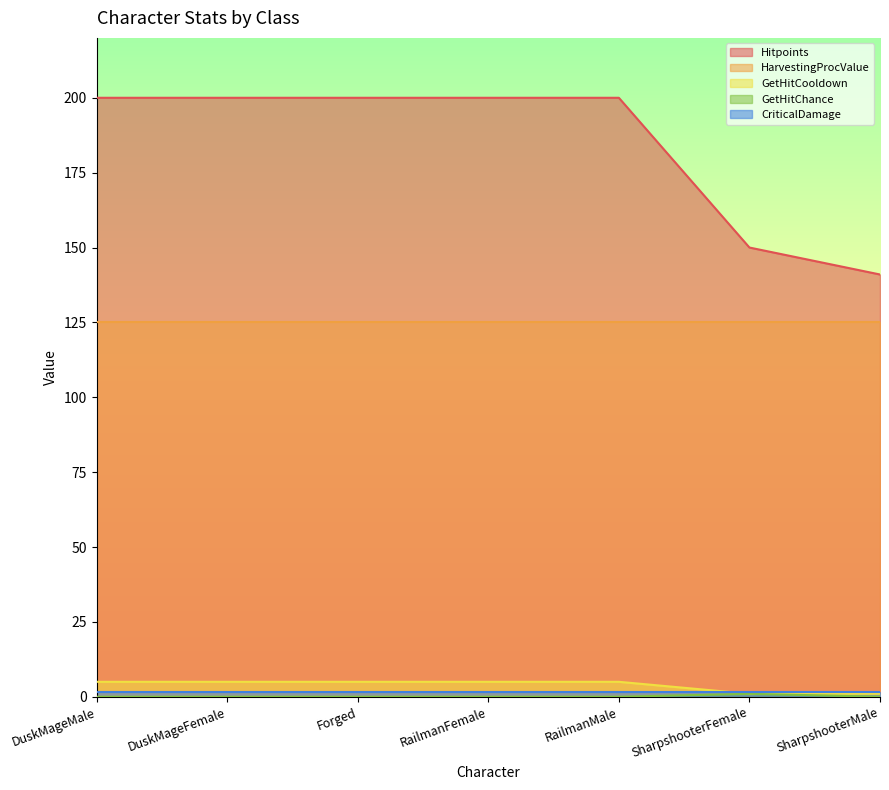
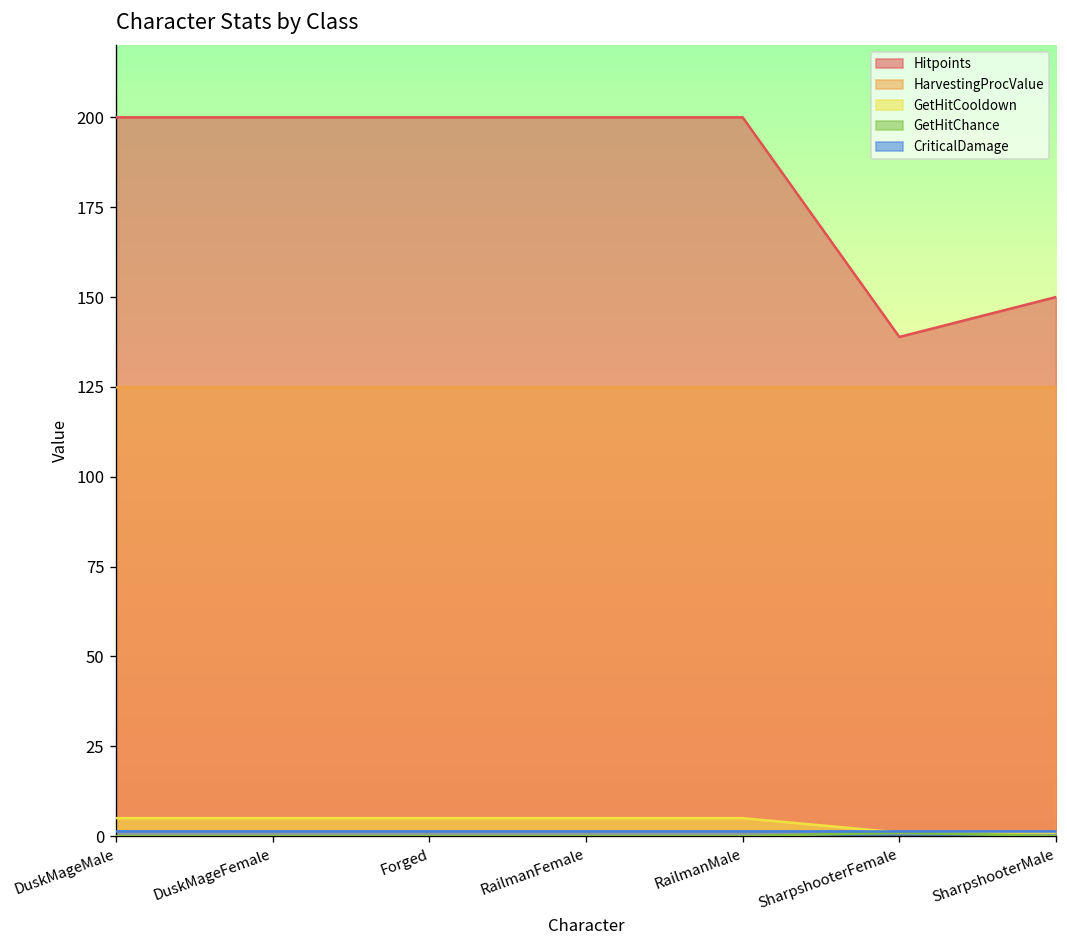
Hitpoints, SharpshooterFemale: 150 -> 139
Hitpoints, SharpshooterMale: 141 -> 150
